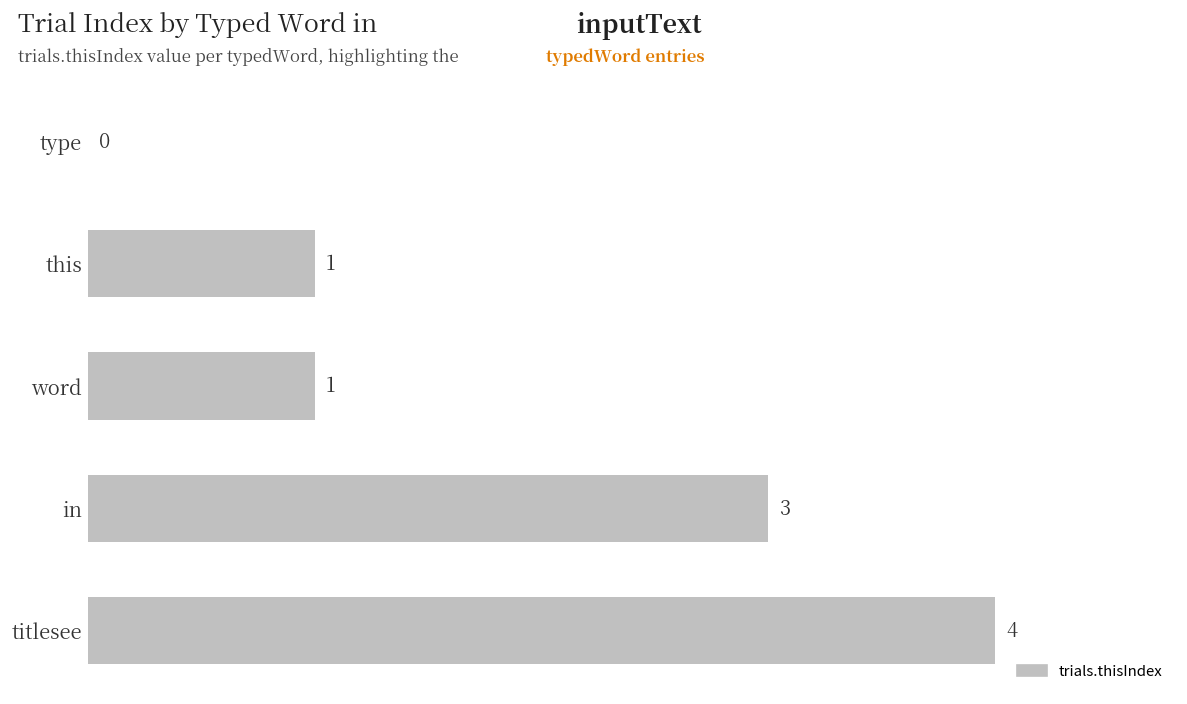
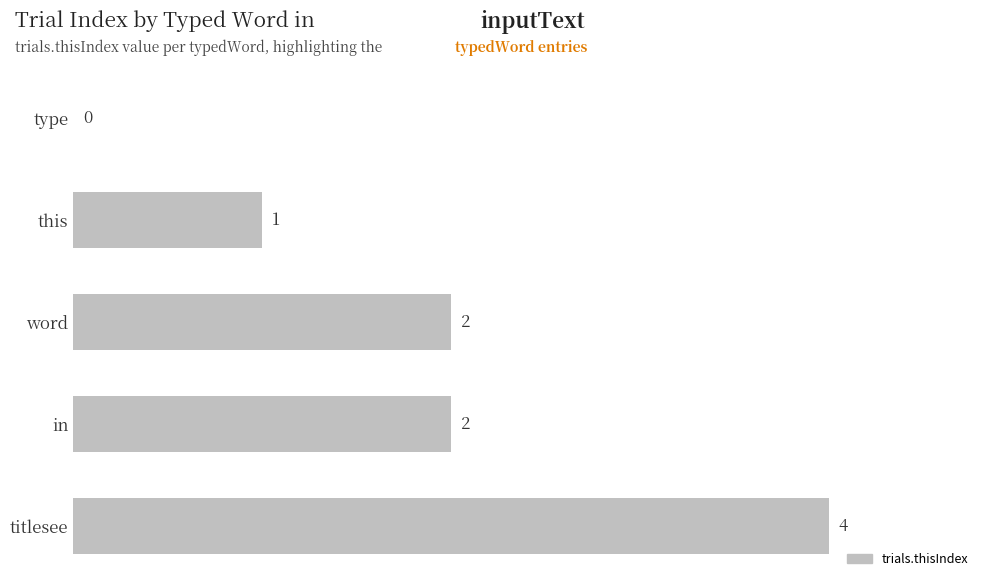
word: 1 -> 2
in: 3 -> 2
